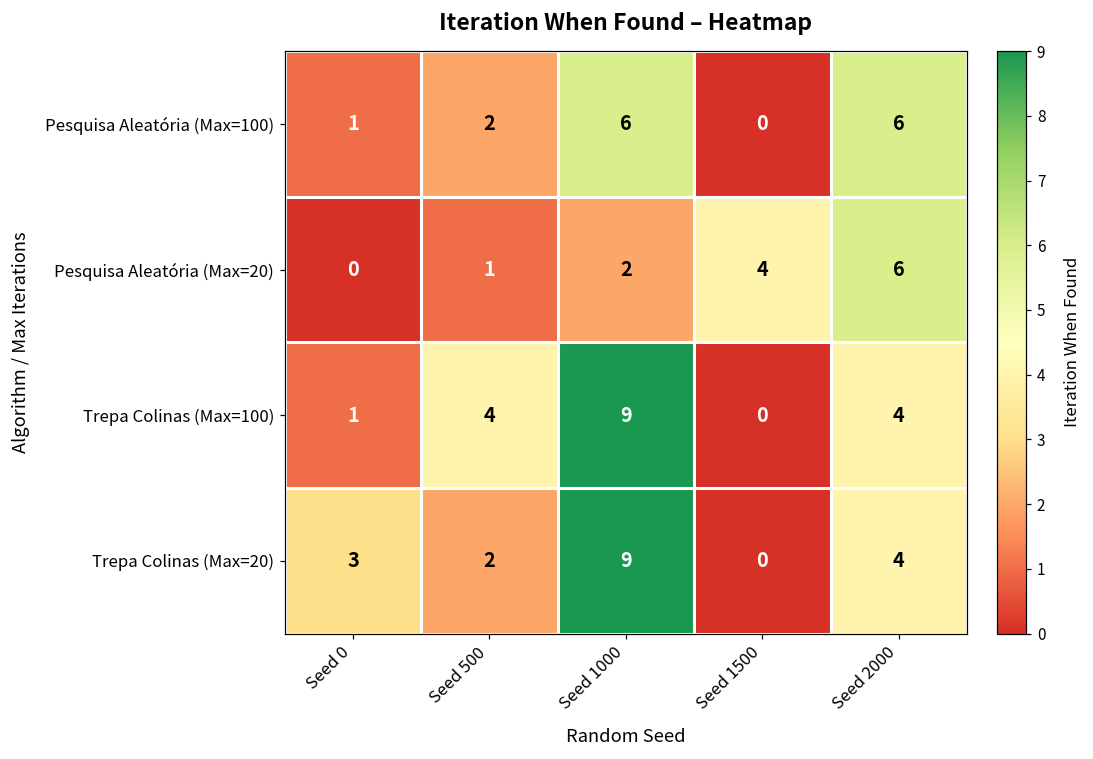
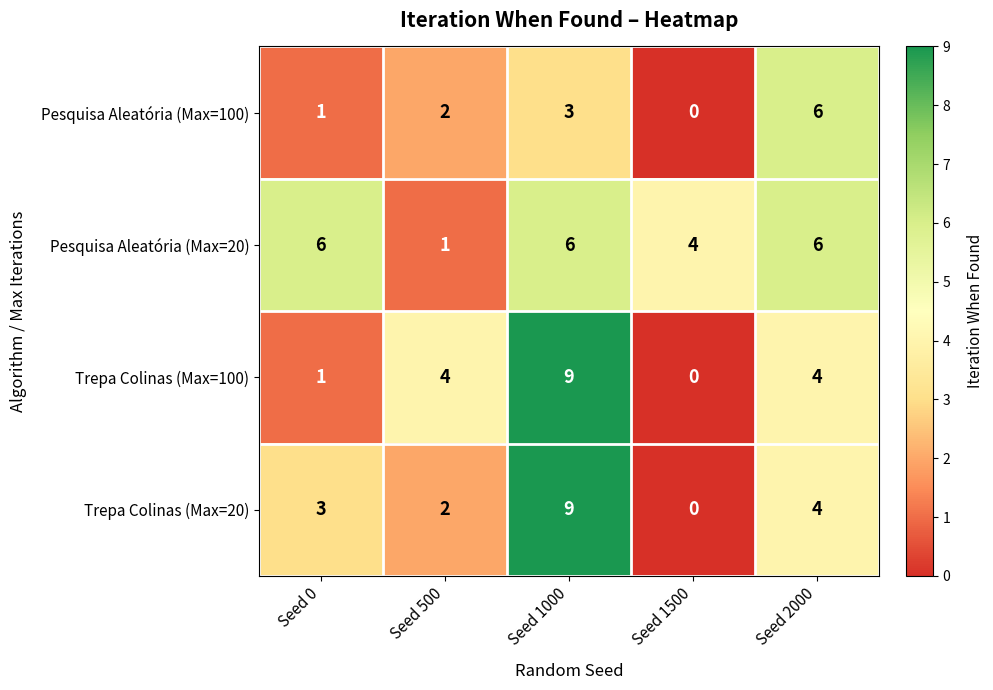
Pesquisa Aleatória (Max=100), Seed 1000: 6 -> 3
Pesquisa Aleatória (Max=20), Seed 0: 0 -> 6
Pesquisa Aleatória (Max=20), Seed 1000: 2 -> 6
